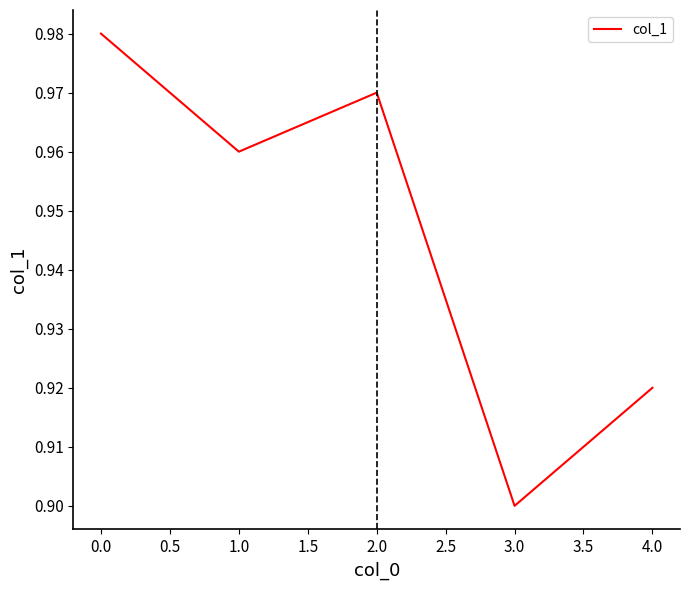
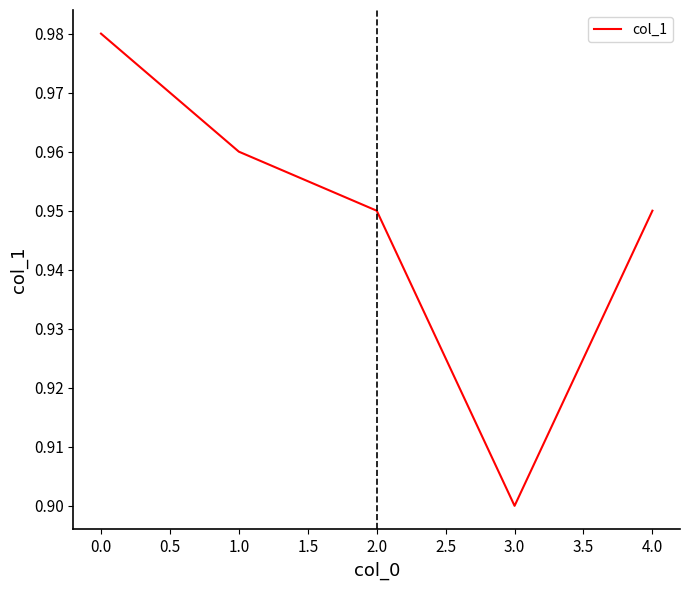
2.0: 0.97 -> 0.95
4.0: 0.92 -> 0.95
